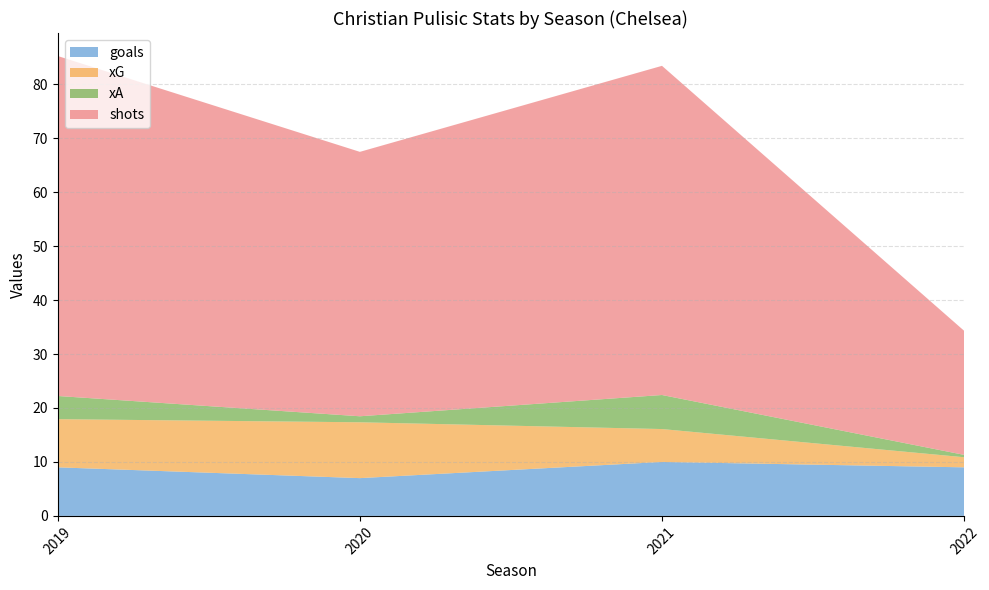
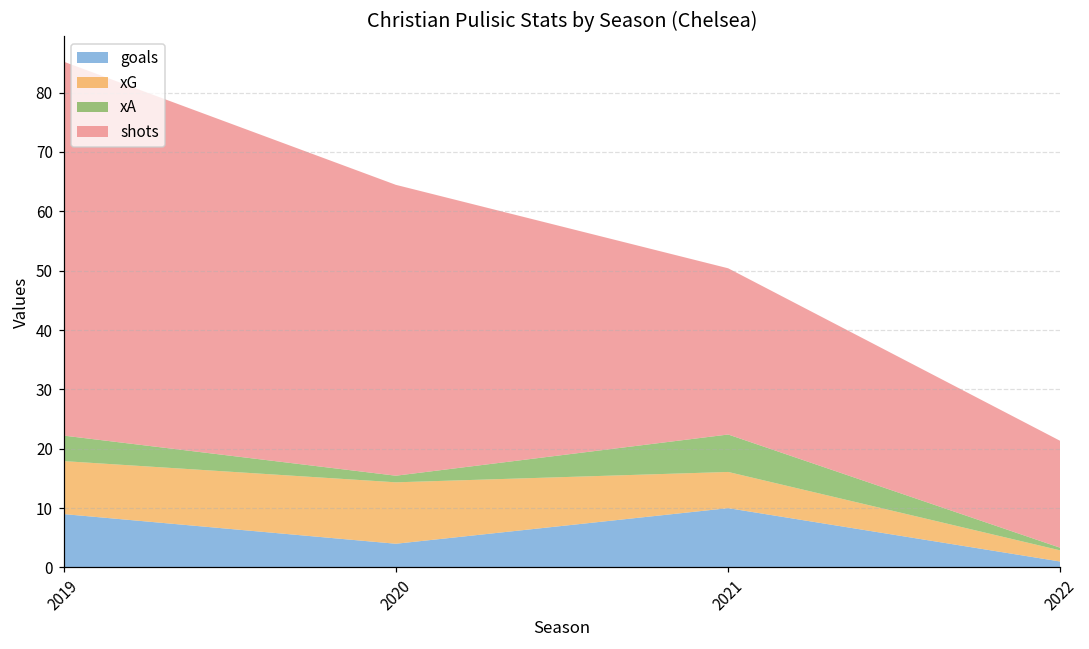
goals, 2020: 7 -> 4
shots, 2021: 61 -> 28
goals, 2022: 9 -> 1
shots, 2022: 23 -> 18
